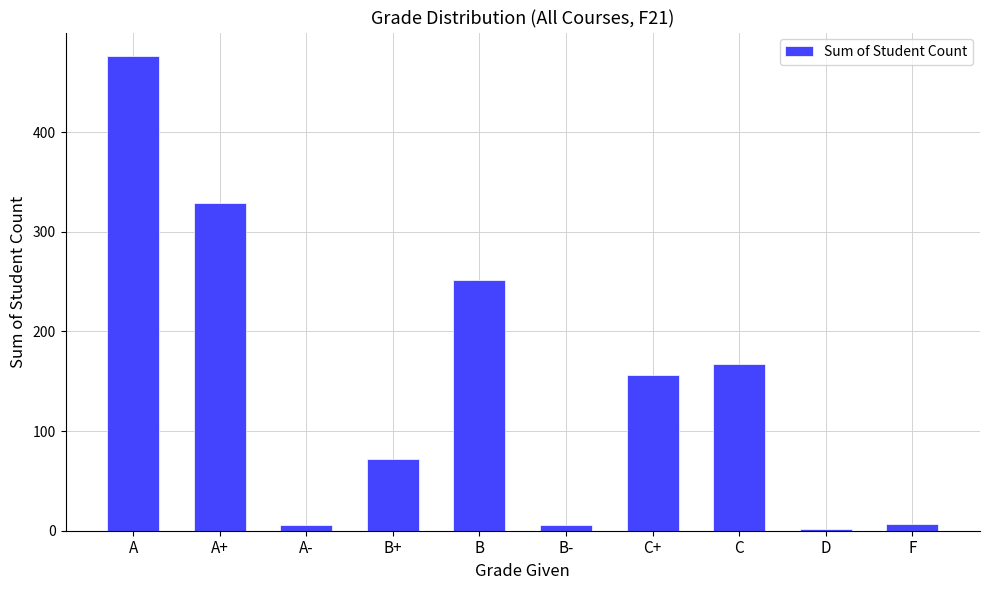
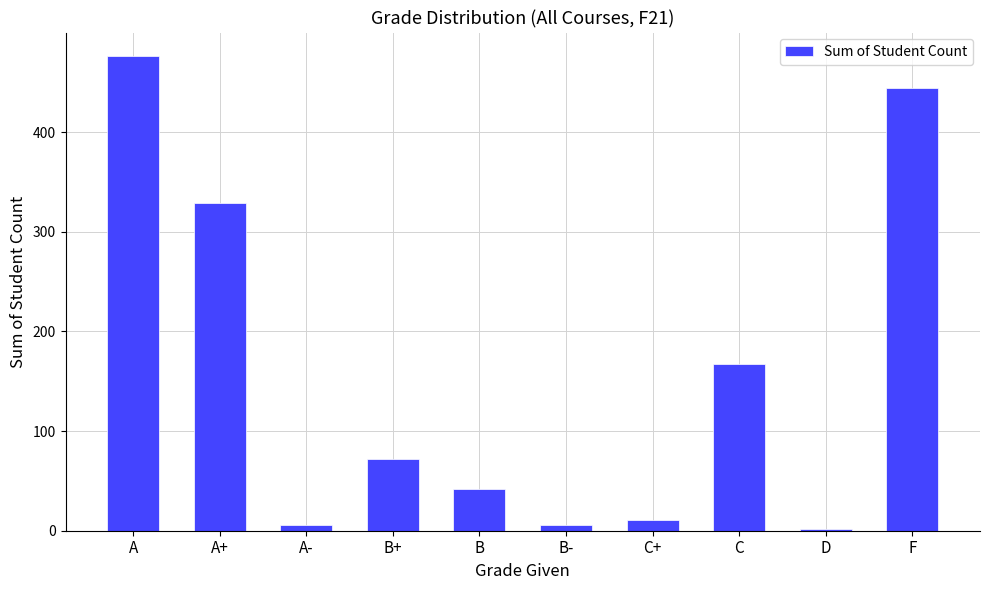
B: 250 -> 40
C+: 160 -> 10
F: 10 -> 440
